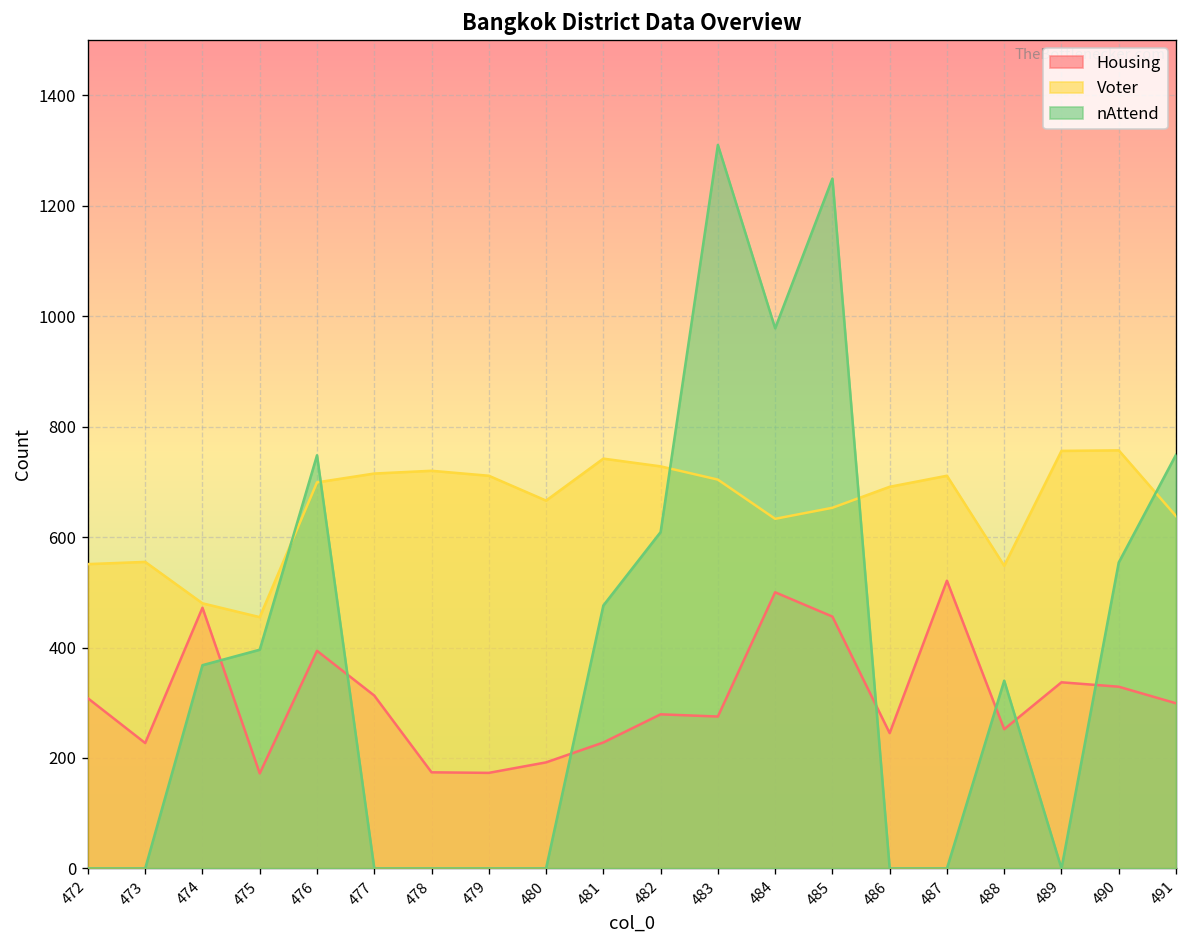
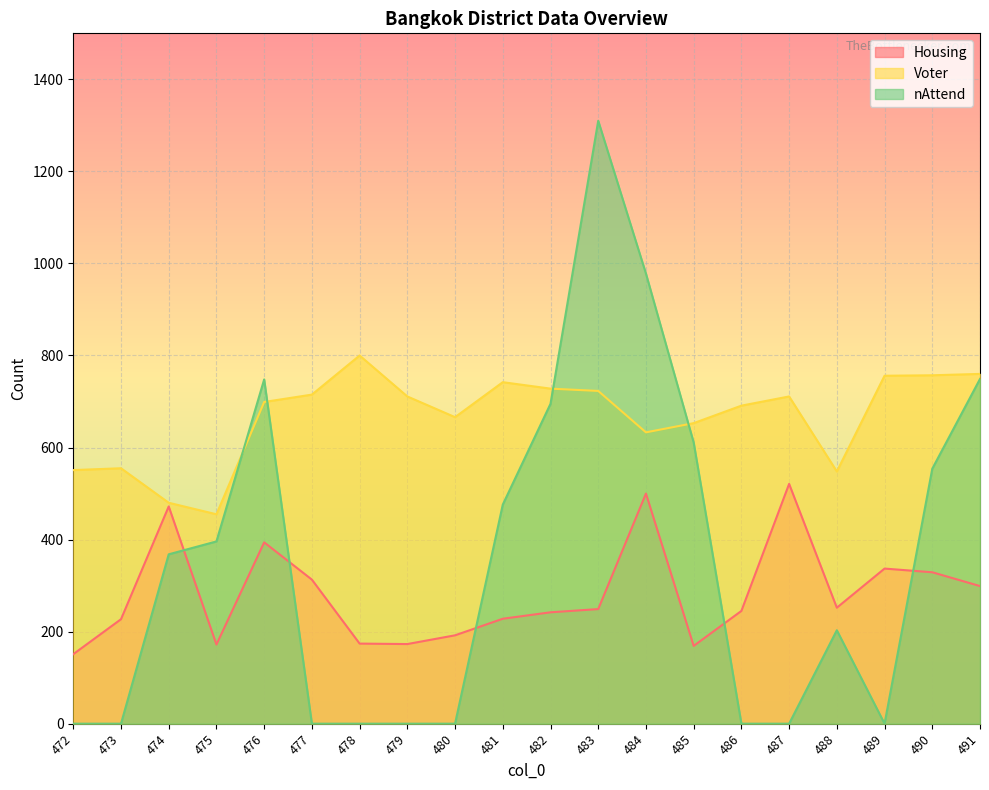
Housing, 472: 310 -> 150
Voter, 478: 720 -> 800
Housing, 482: 280 -> 240
nAttend, 482: 610 -> 700
Housing, 483: 280 -> 250
Voter, 483: 700 -> 720
Housing, 485: 460 -> 170
nAttend, 485: 1250 -> 610
nAttend, 488: 340 -> 200
Voter, 491: 640 -> 760
